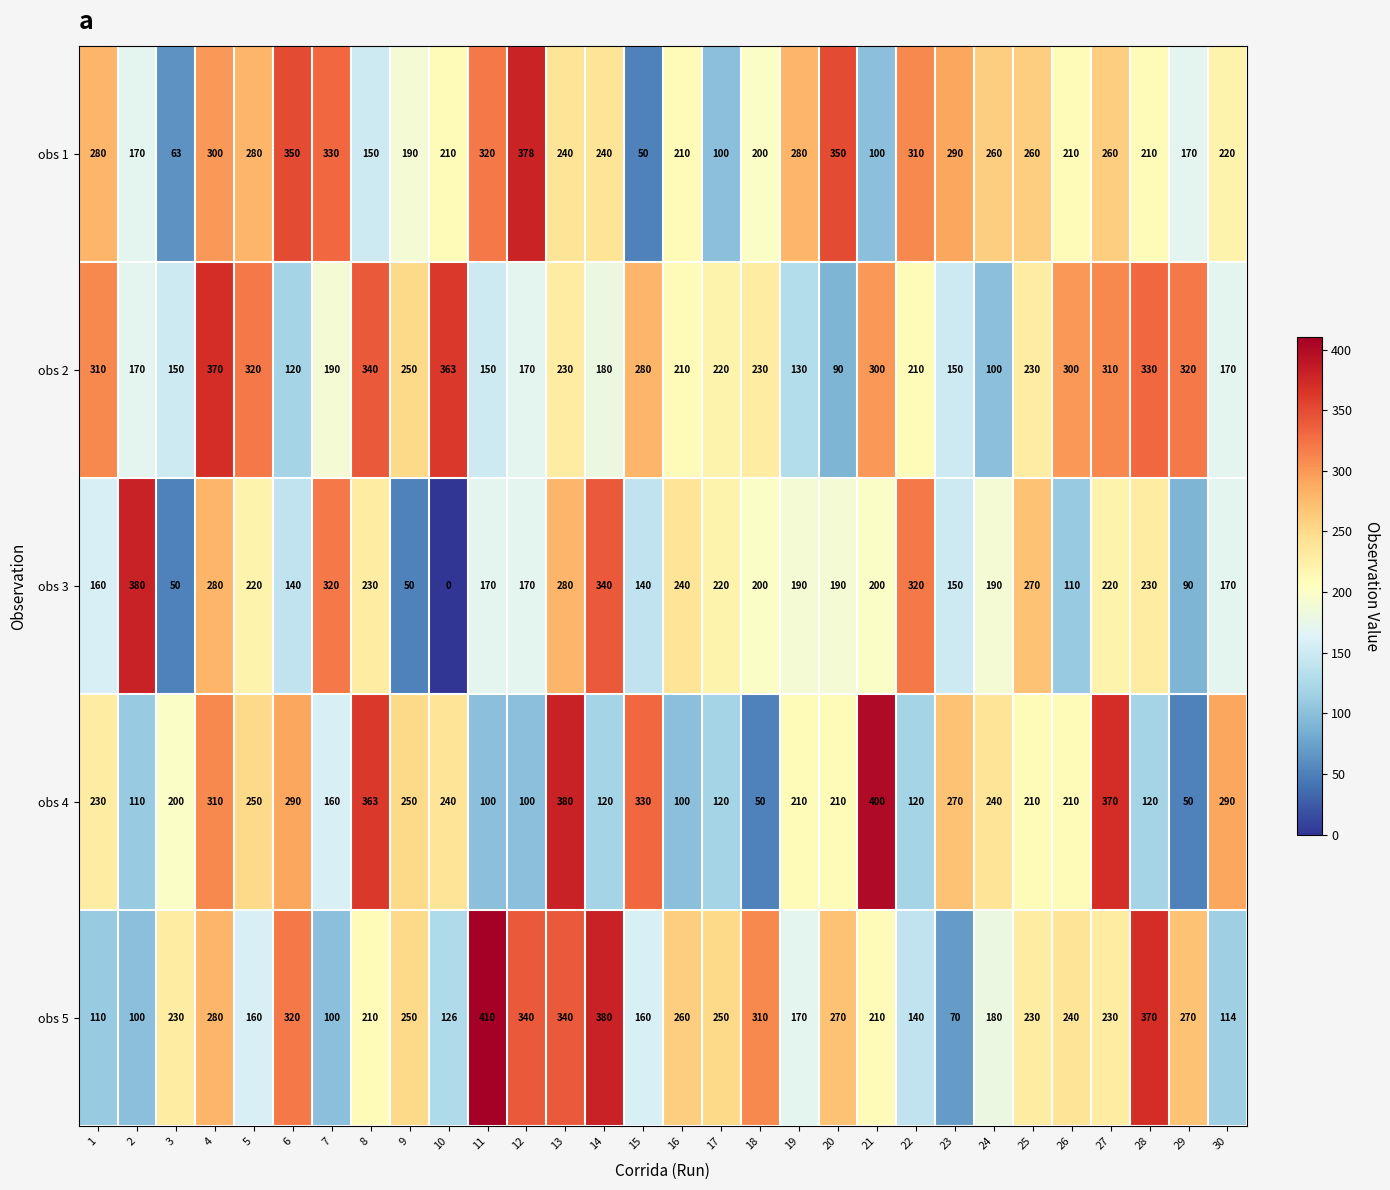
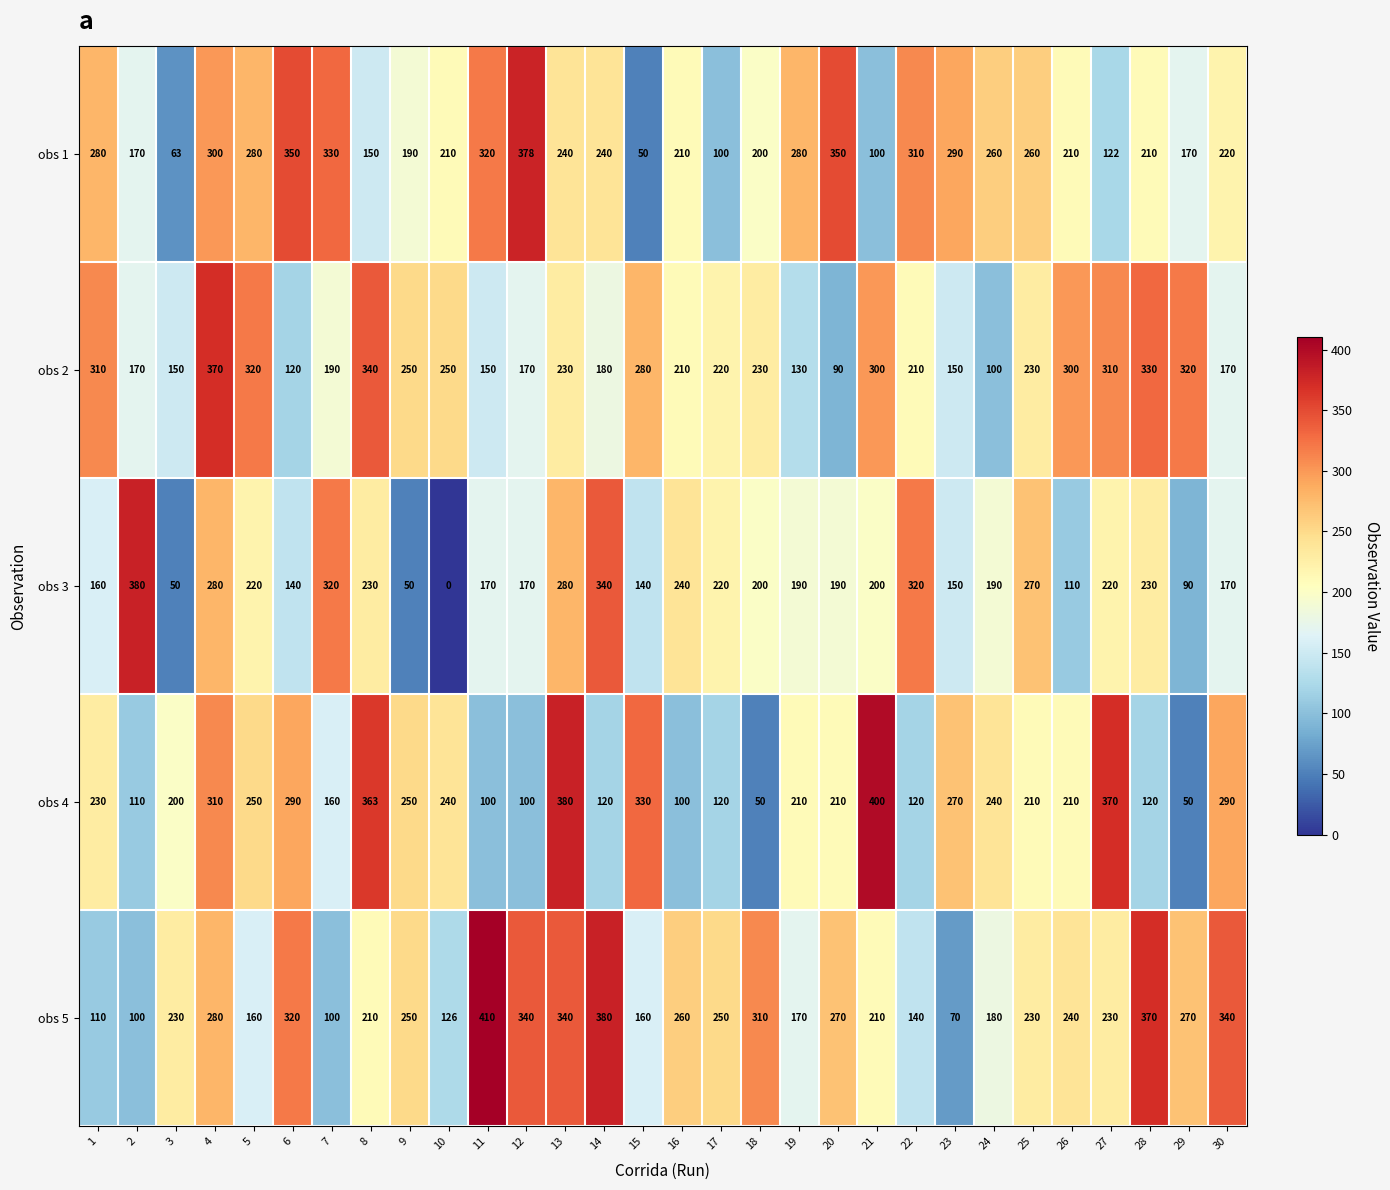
obs 1, 27: 260 -> 122
obs 2, 10: 363 -> 250
obs 5, 30: 114 -> 340
